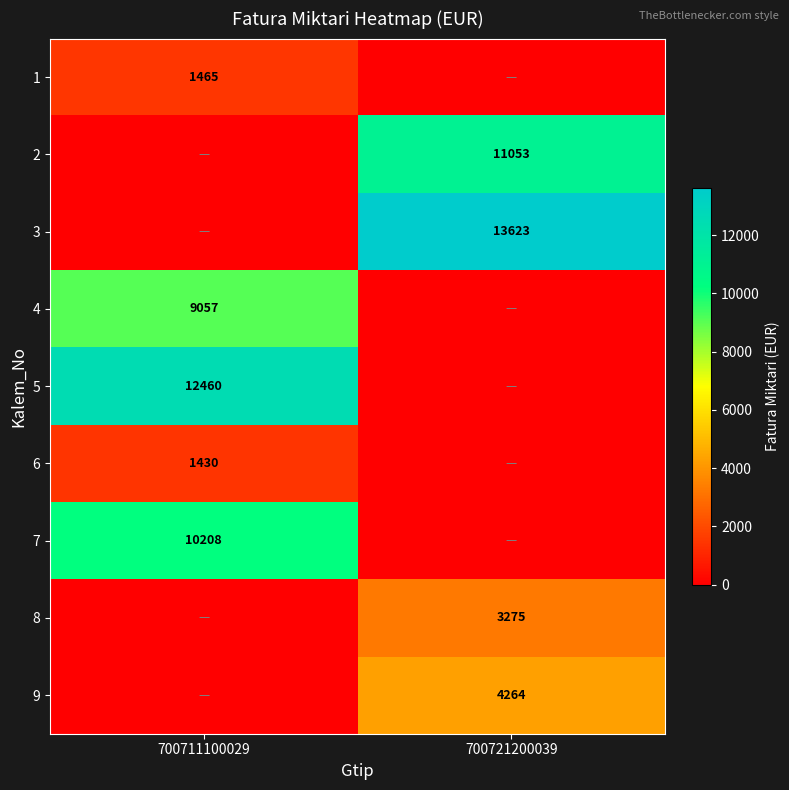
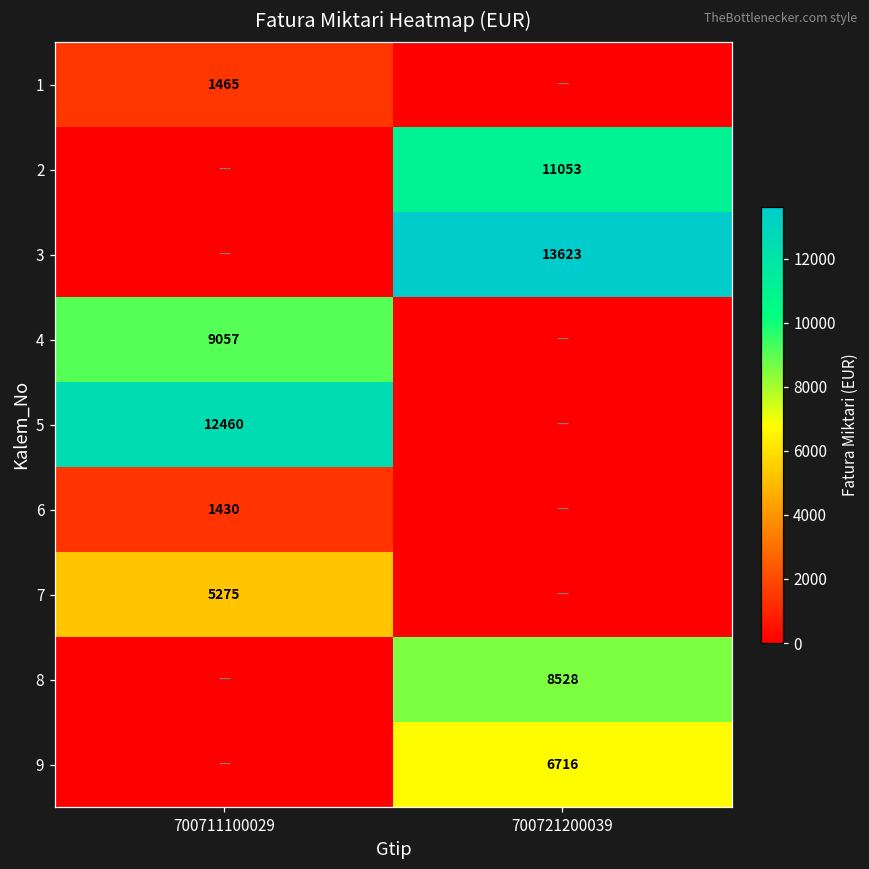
7, 700711100029: 10208 -> 5275
8, 700721200039: 3275 -> 8528
9, 700721200039: 4264 -> 6716
